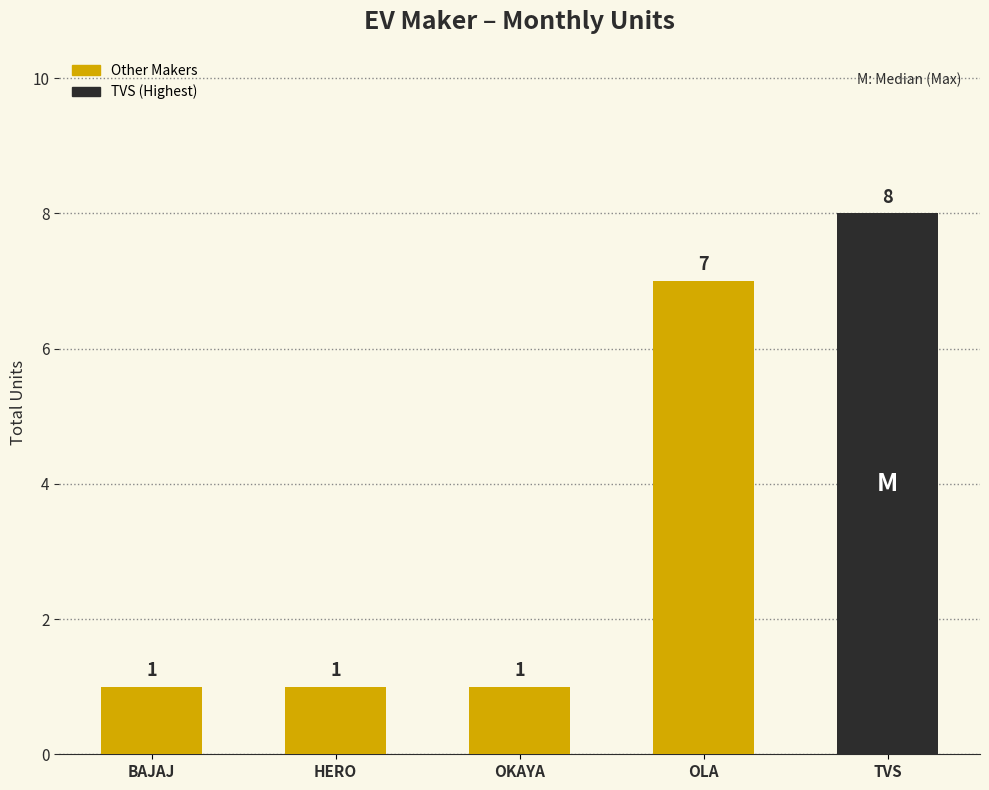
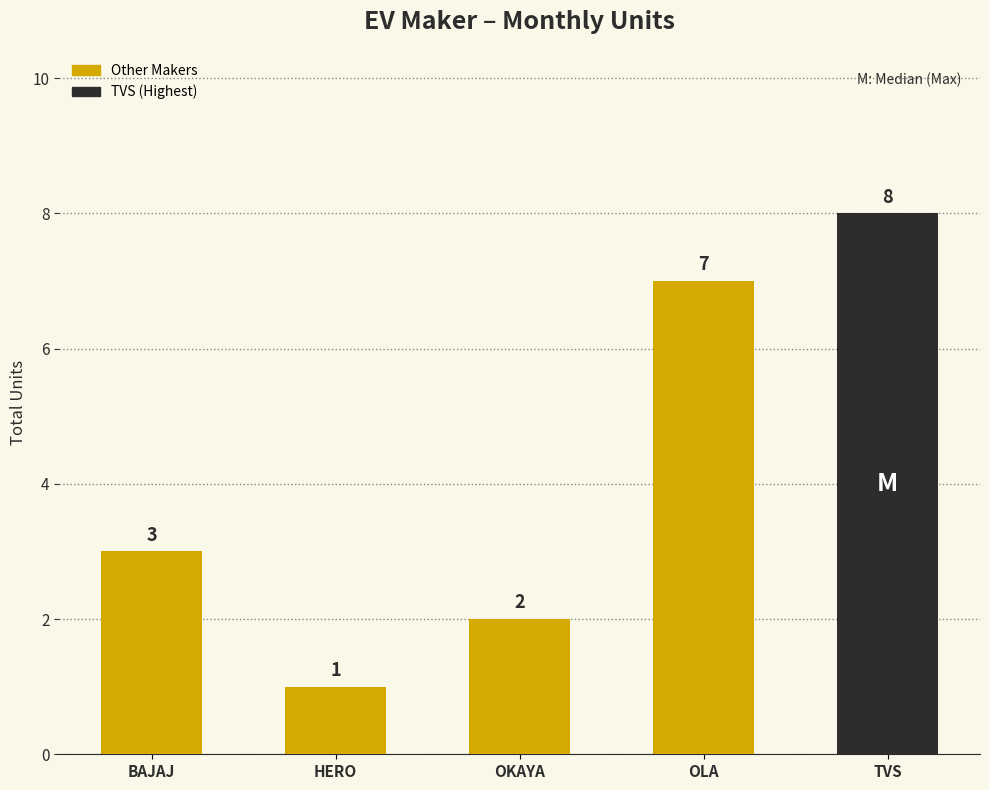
BAJAJ: 1 -> 3
OKAYA: 1 -> 2
